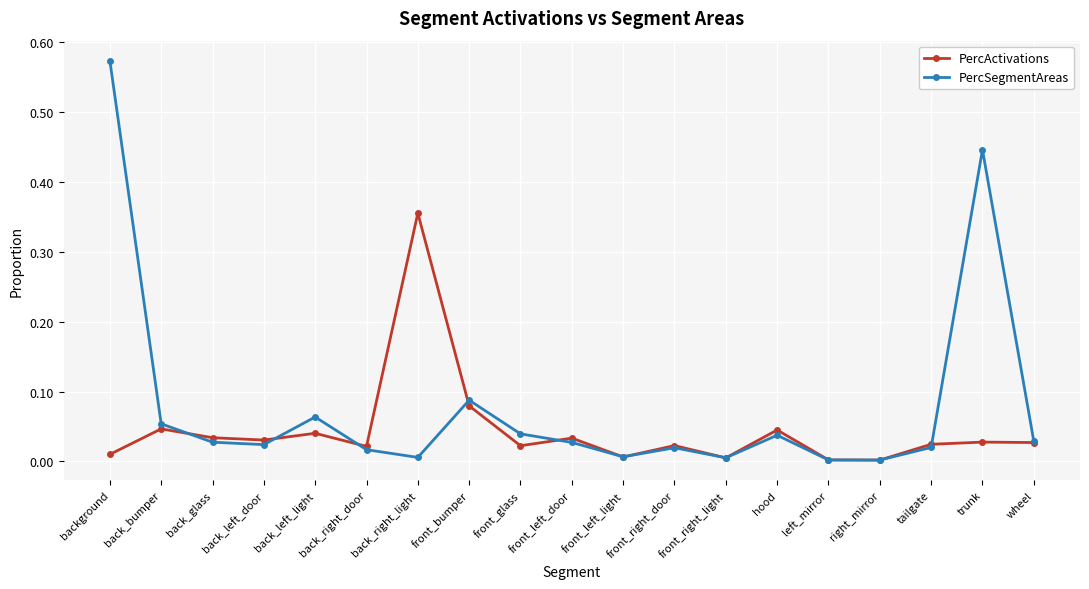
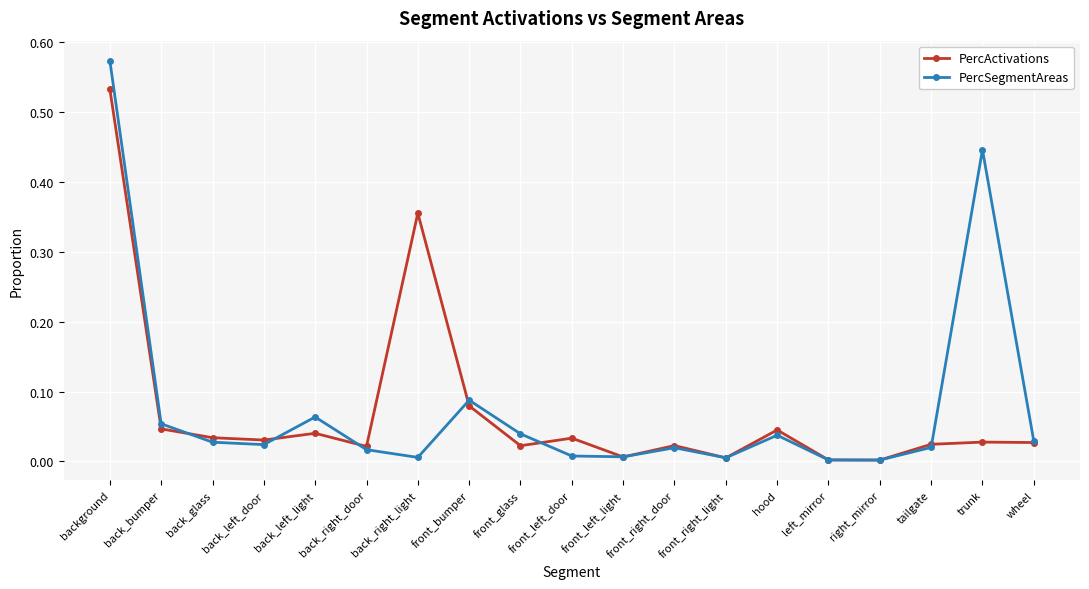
PercActivations, background: 0.01 -> 0.53
PercSegmentAreas, front_left_door: 0.03 -> 0.01
